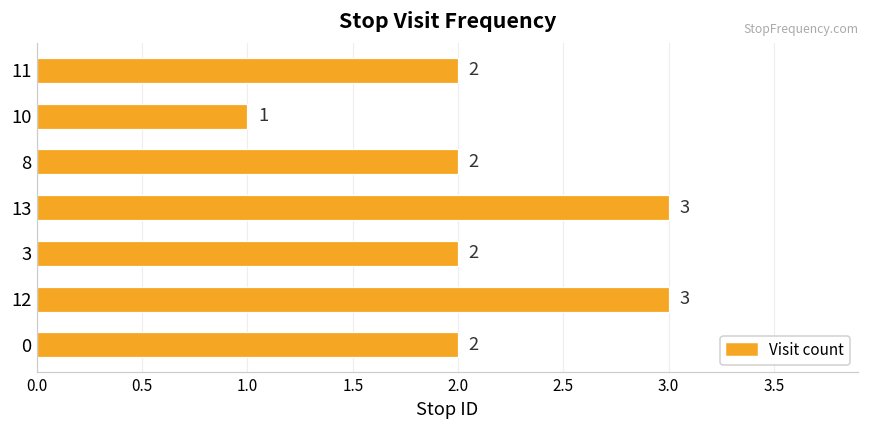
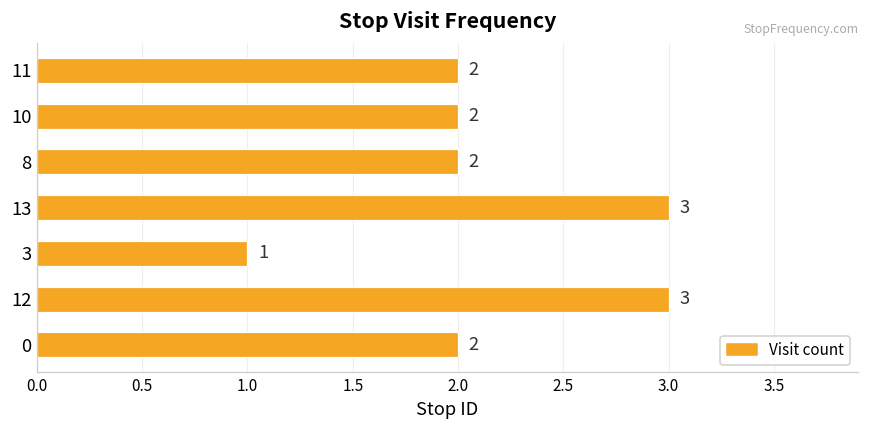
10: 1 -> 2
3: 2 -> 1
